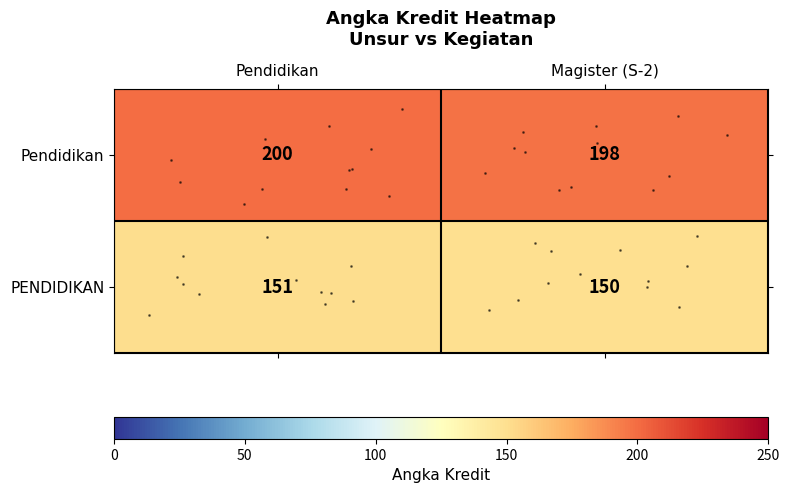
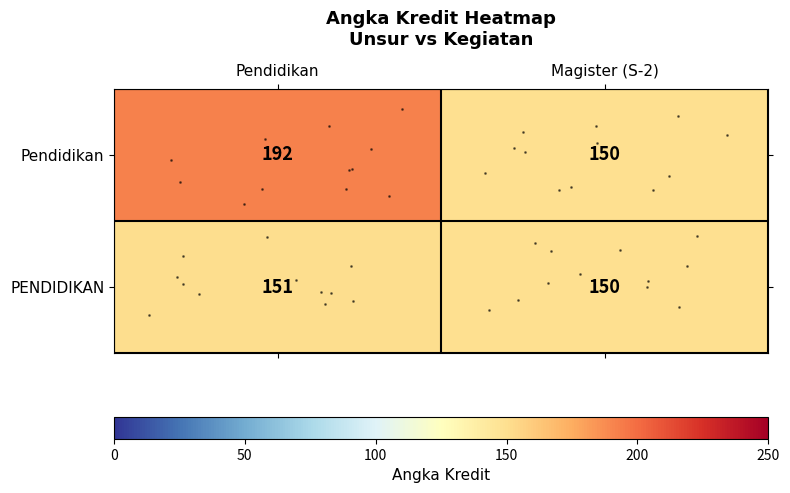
Pendidikan, Pendidikan: 200 -> 192
Pendidikan, Magister (S-2): 198 -> 150
